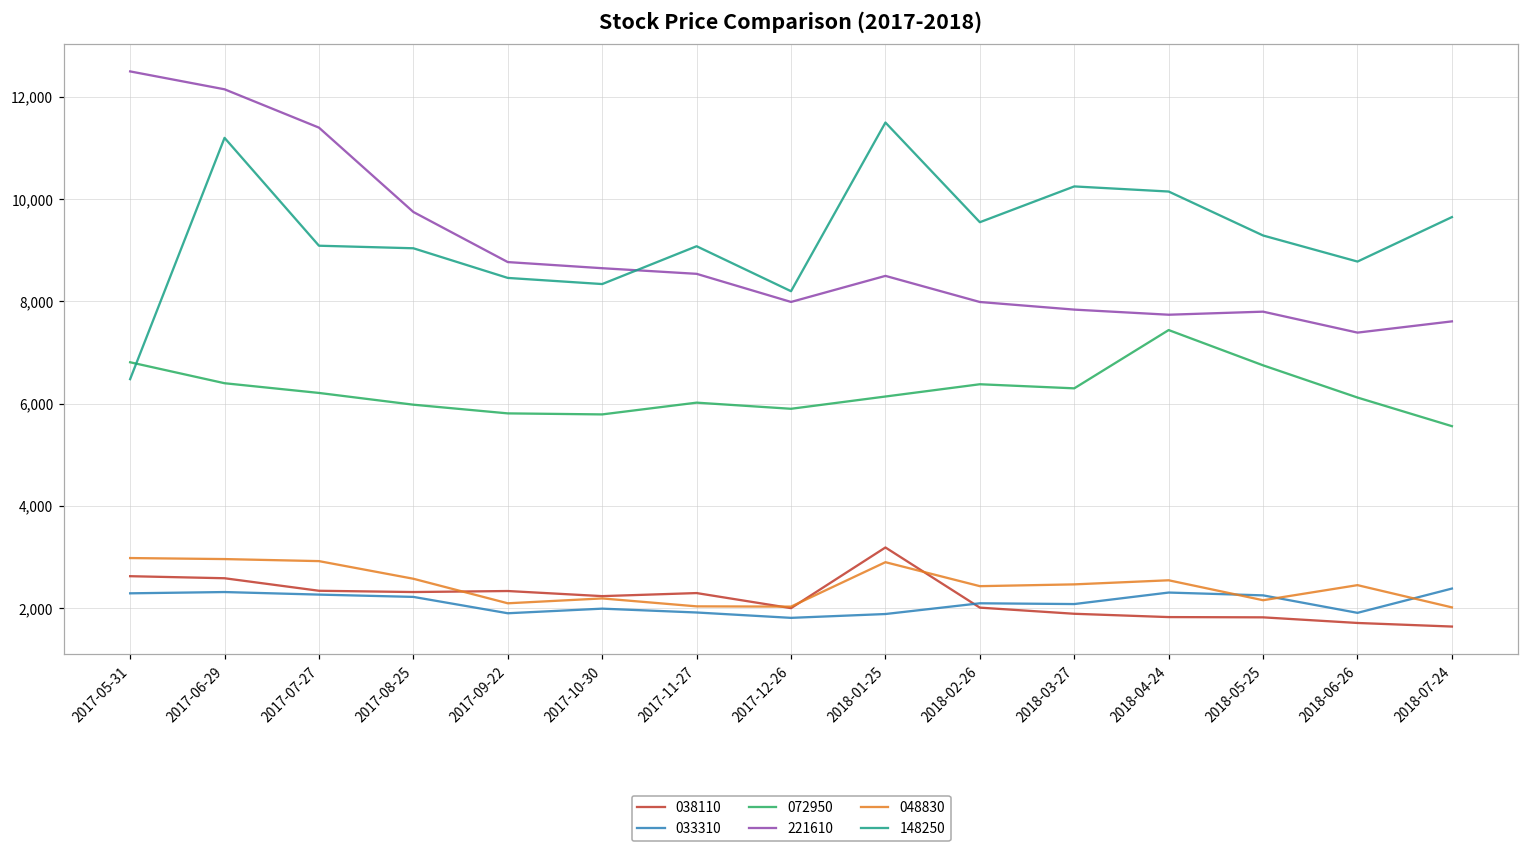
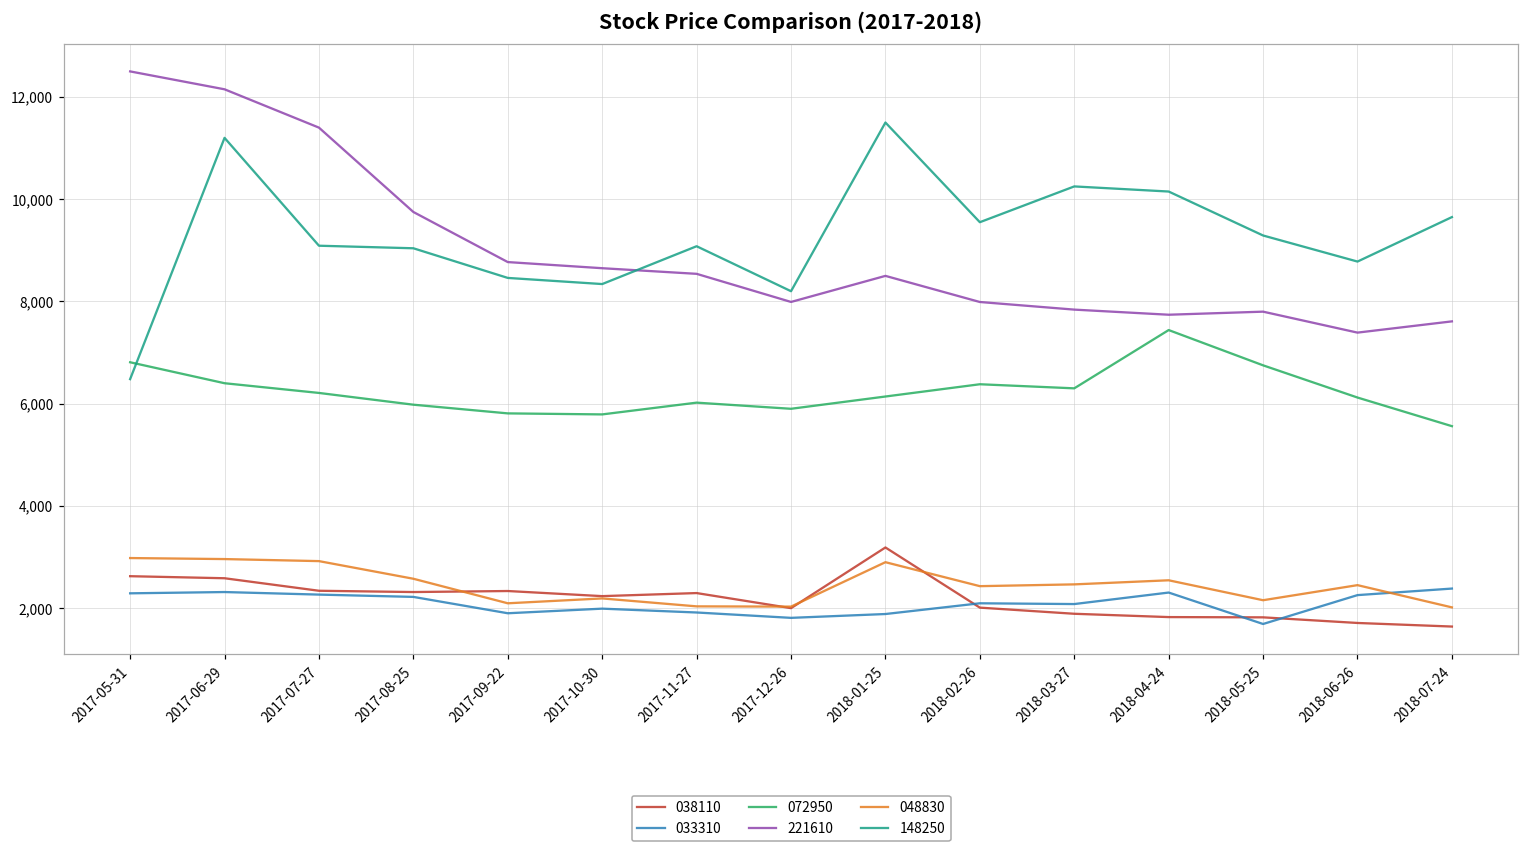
033310, 2018-05-25: 2,300 -> 1,700
033310, 2018-06-26: 1,900 -> 2,300
